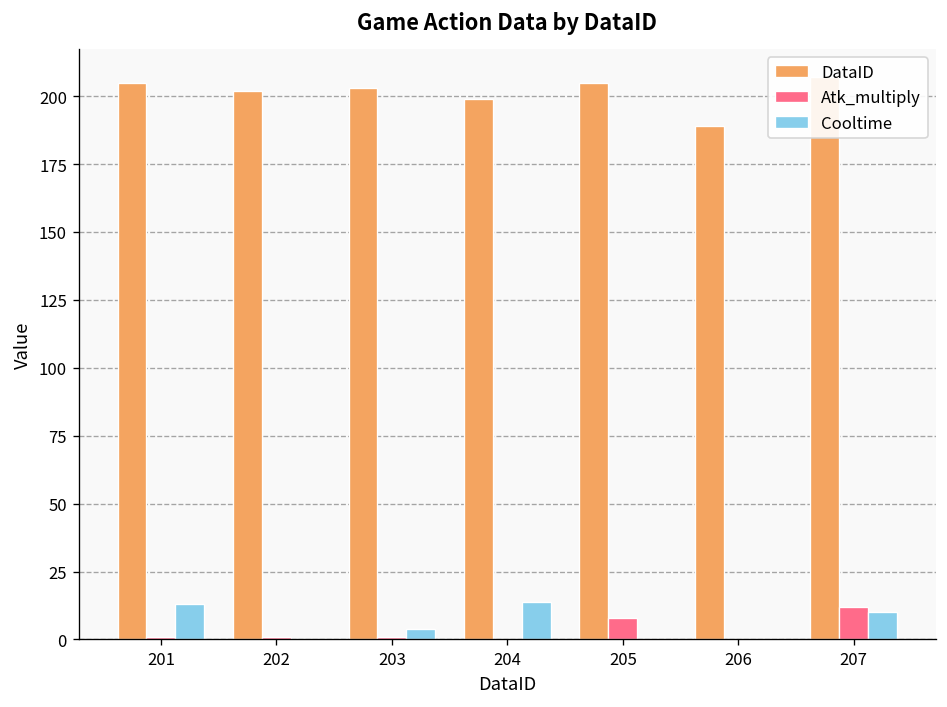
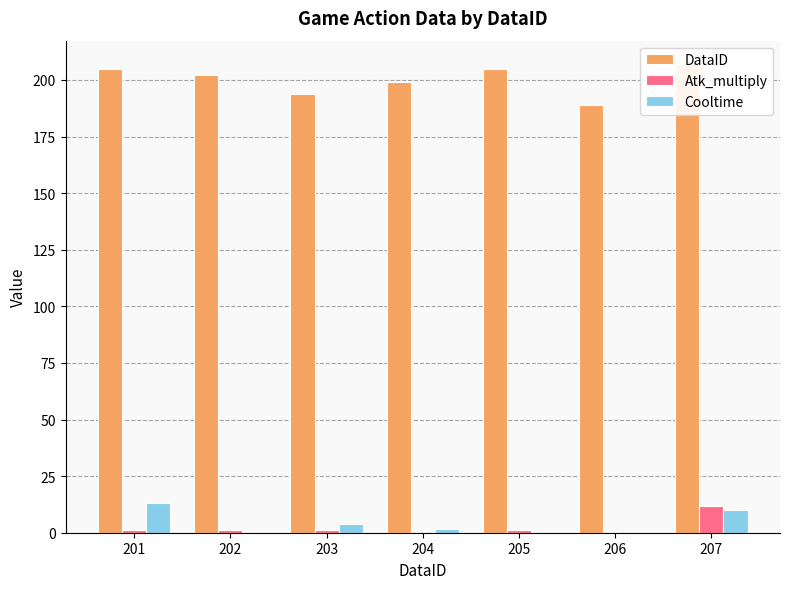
DataID, 203: 203 -> 194
Cooltime, 204: 14 -> 2
Atk_multiply, 205: 8 -> 1
